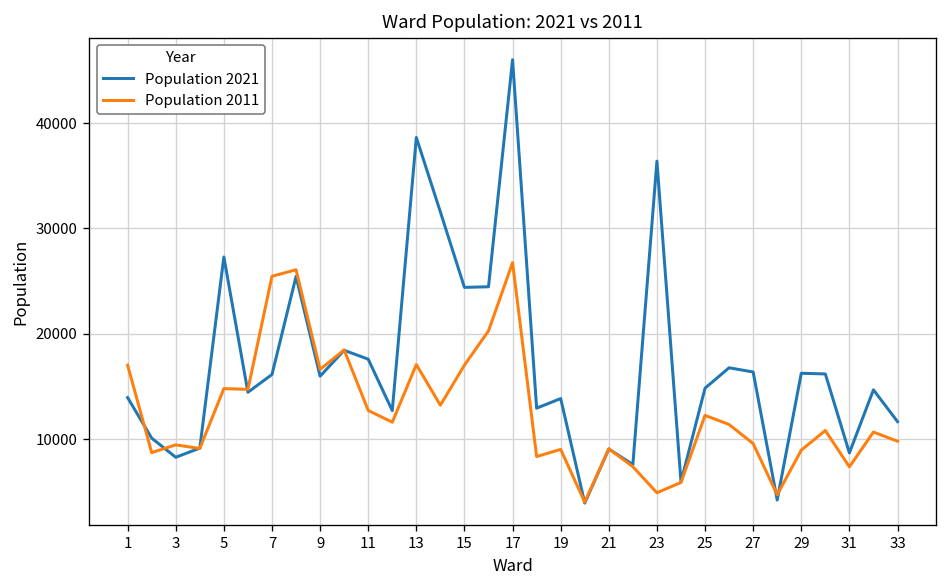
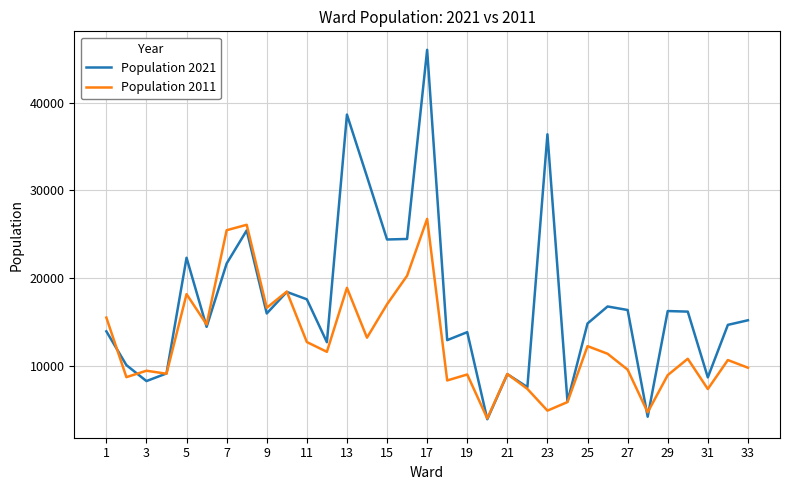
Population 2011, 1: 17000 -> 16000
Population 2021, 5: 27000 -> 22000
Population 2011, 5: 15000 -> 18000
Population 2021, 7: 16000 -> 22000
Population 2011, 13: 17000 -> 19000
Population 2021, 33: 12000 -> 15000
